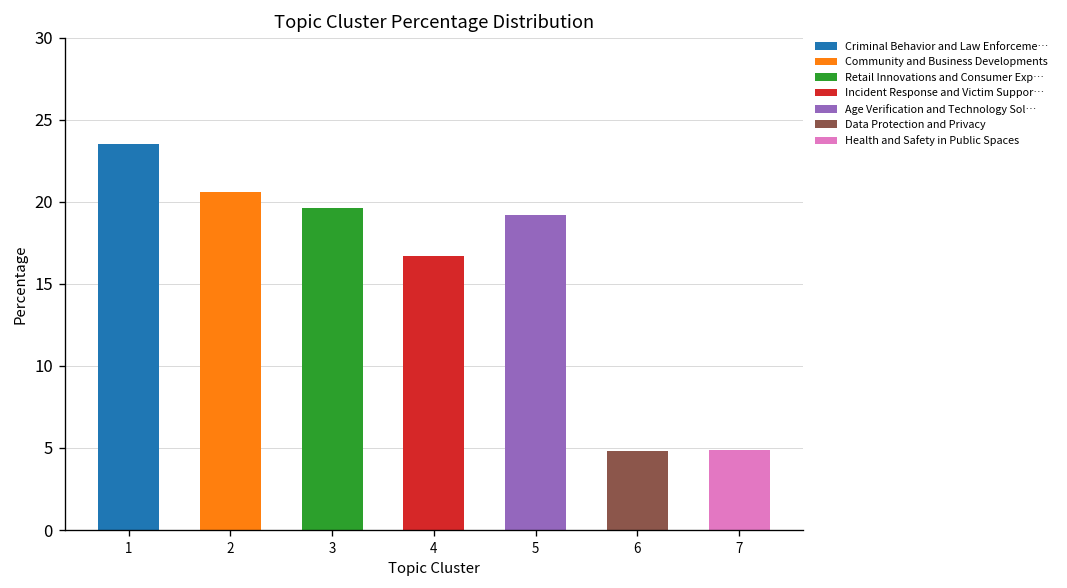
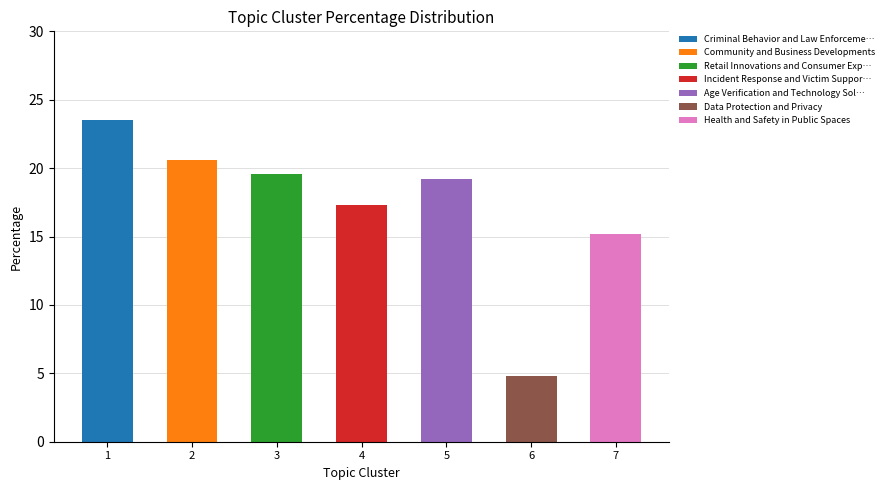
4: 16.7 -> 17.3
7: 4.9 -> 15.2
